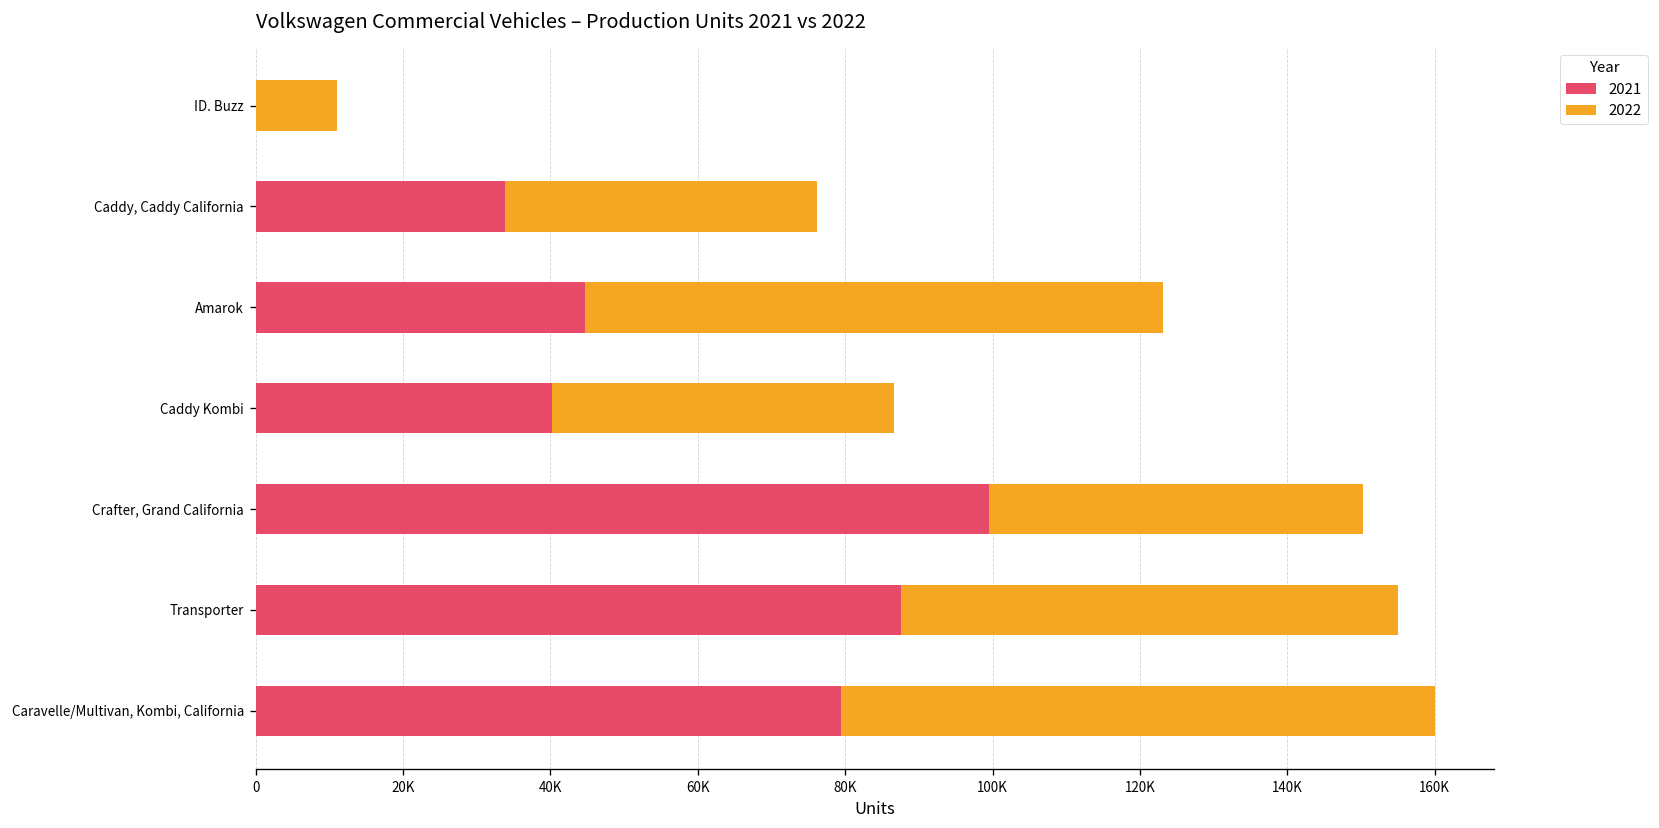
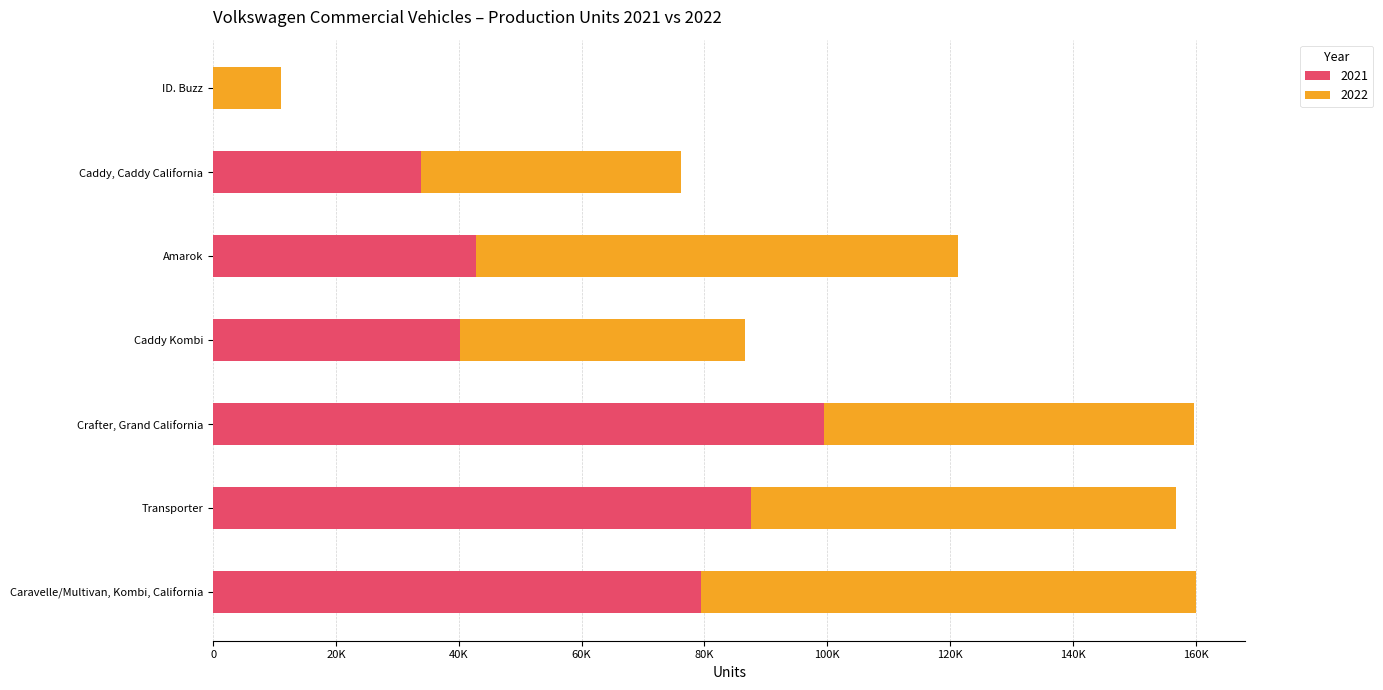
2021, Amarok: 45000 -> 43000
2022, Crafter, Grand California: 51000 -> 60000
2022, Transporter: 68000 -> 69000
